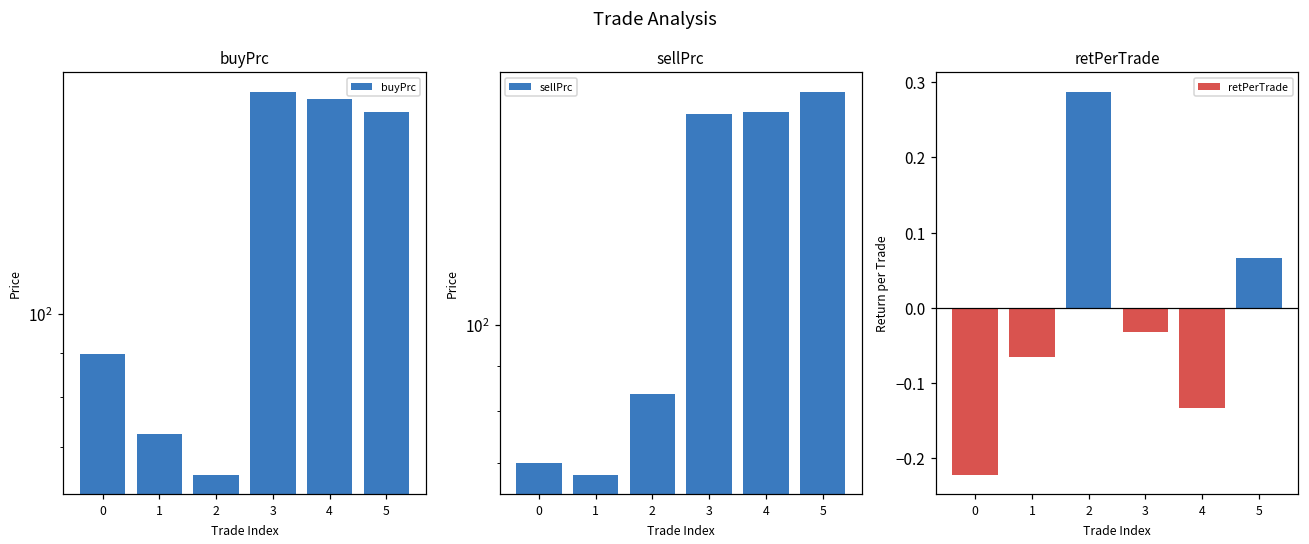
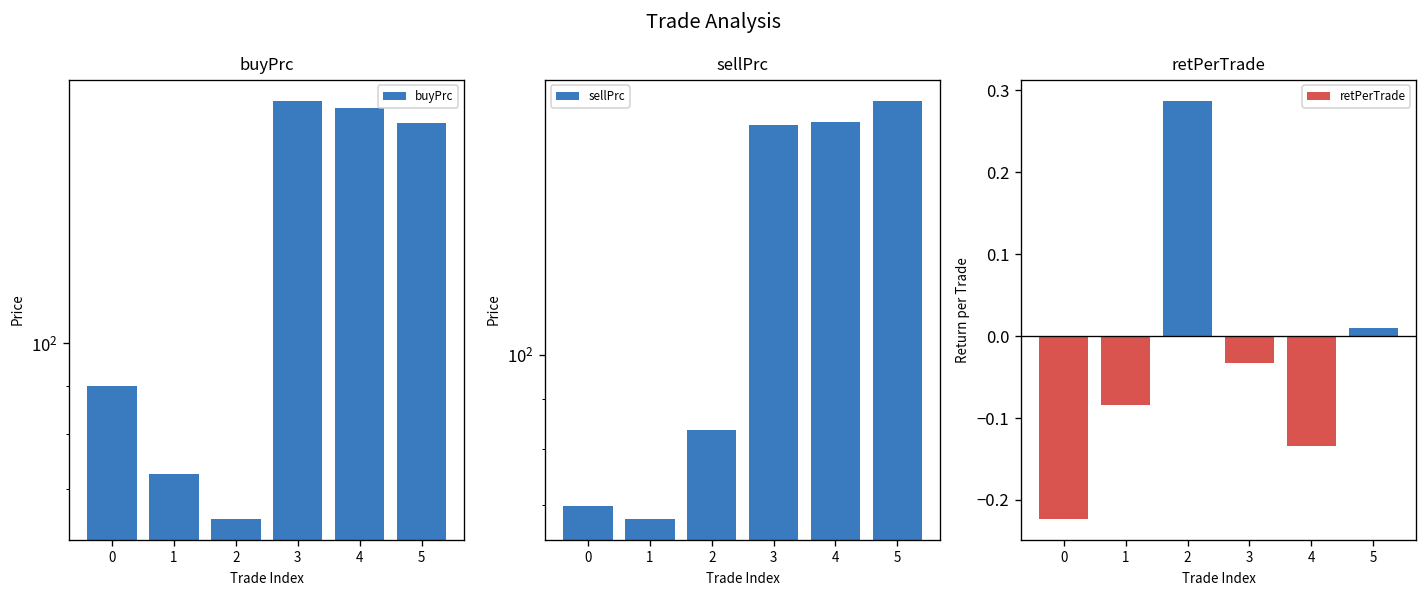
retPerTrade, 1: -0.07 -> -0.08
retPerTrade, 5: 0.07 -> 0.01
